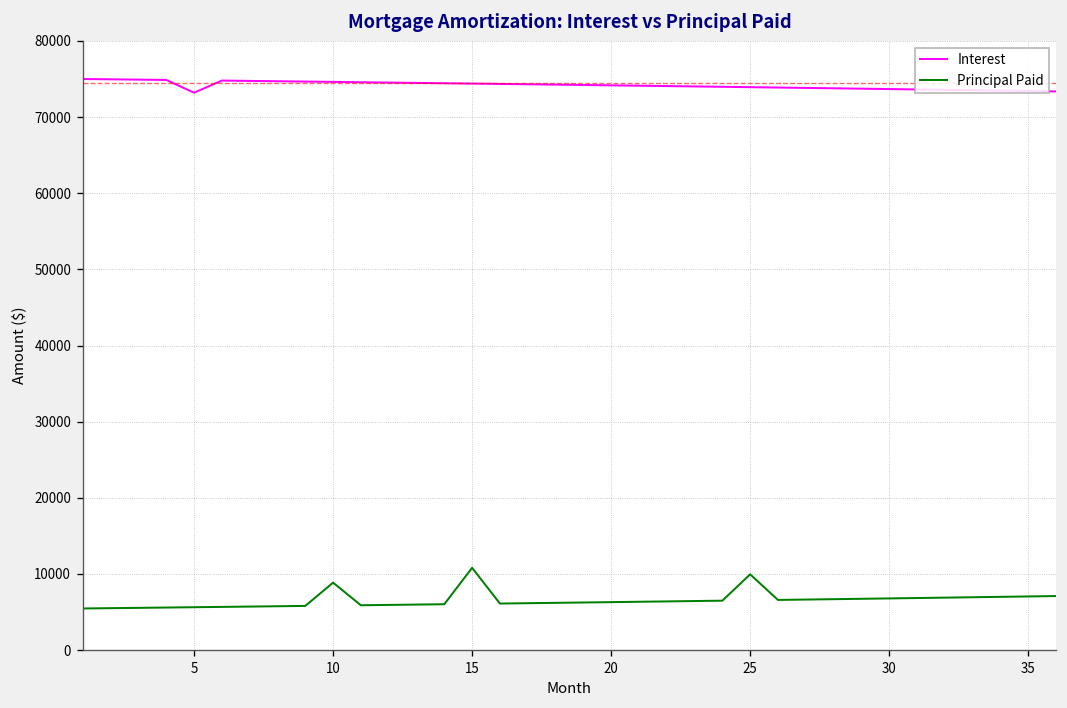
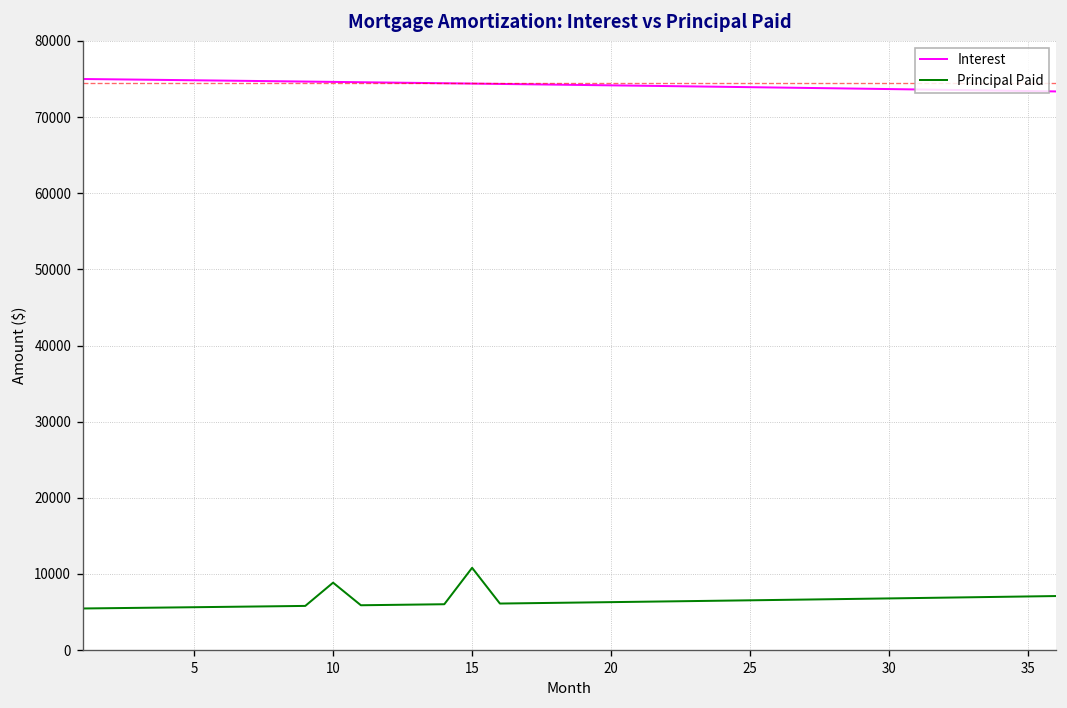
Interest, 5: 73000 -> 75000
Principal Paid, 25: 10000 -> 7000
